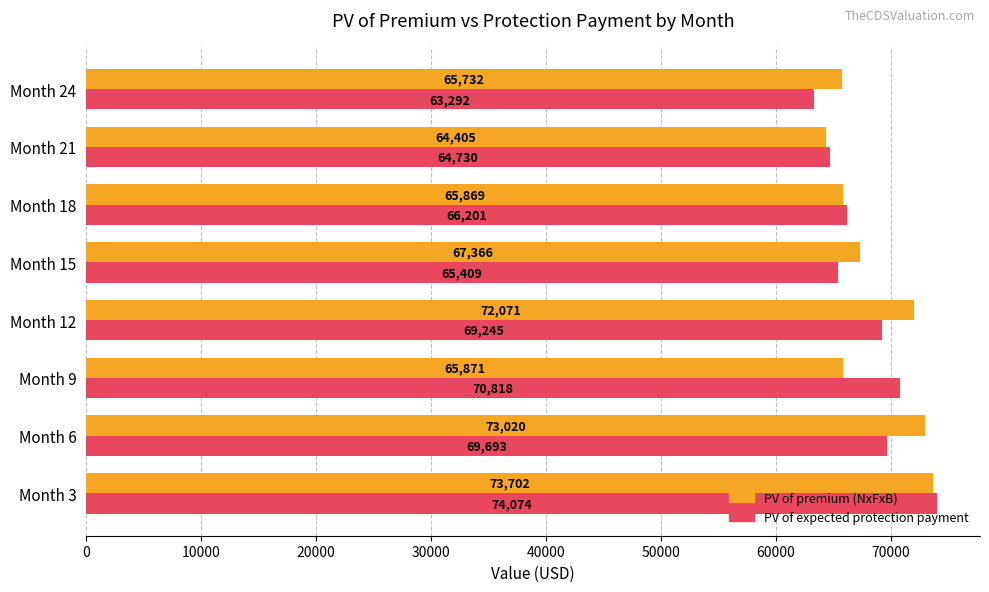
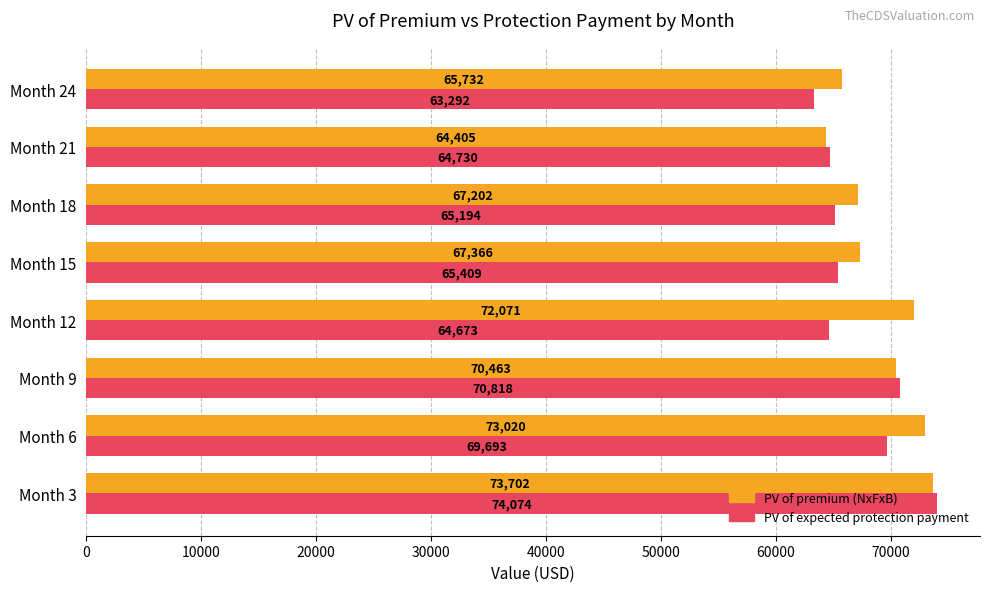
PV of premium (NxFxB), Month 18: 65,869 -> 67,202
PV of expected protection payment, Month 18: 66,201 -> 65,194
PV of expected protection payment, Month 12: 69,245 -> 64,673
PV of premium (NxFxB), Month 9: 65,871 -> 70,463
